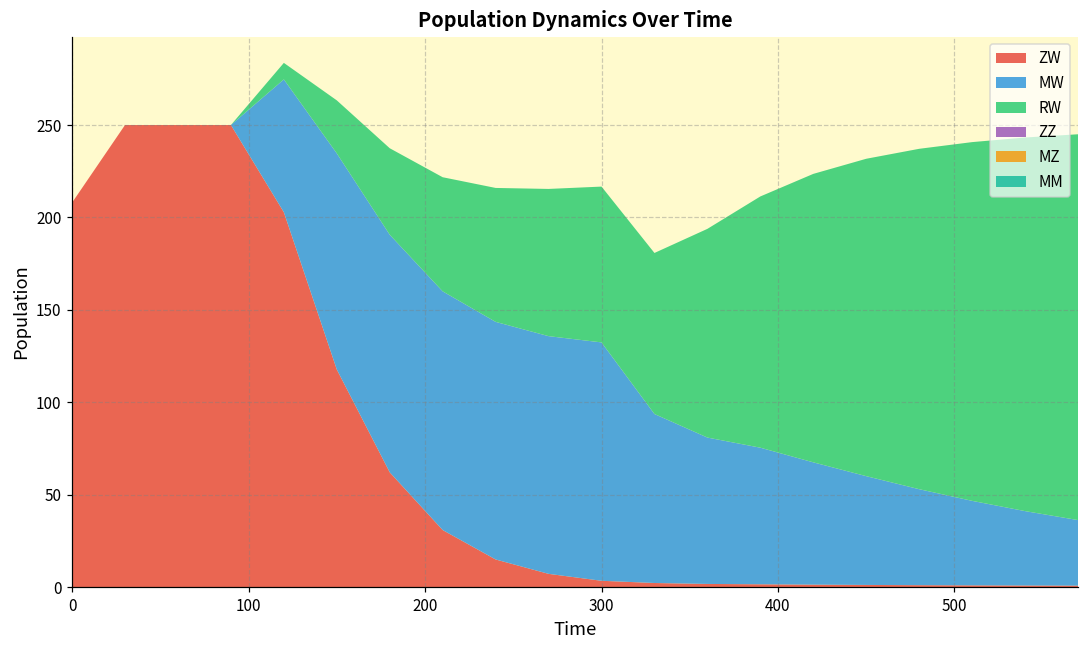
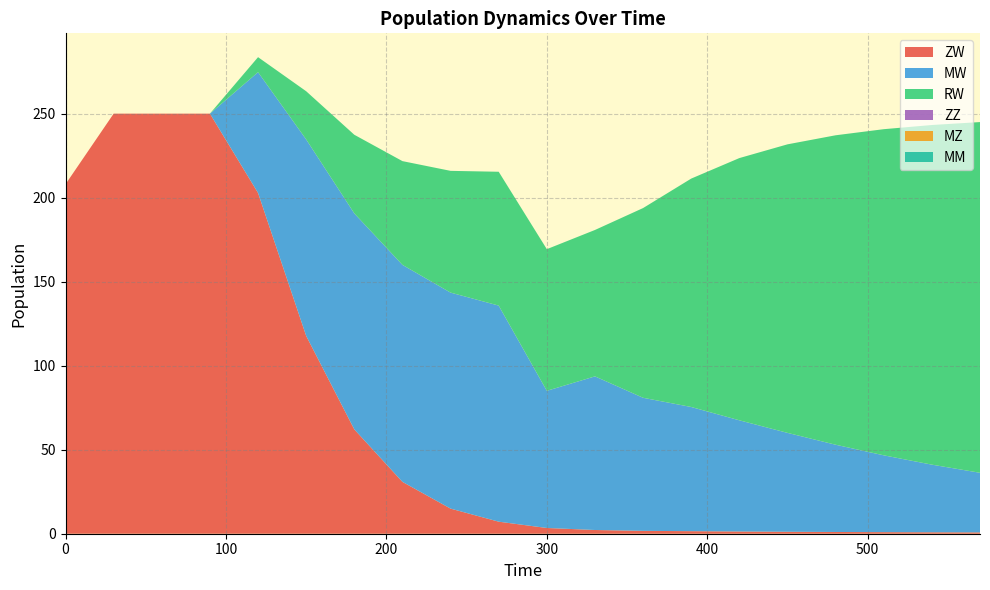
MW, 300: 129 -> 82
